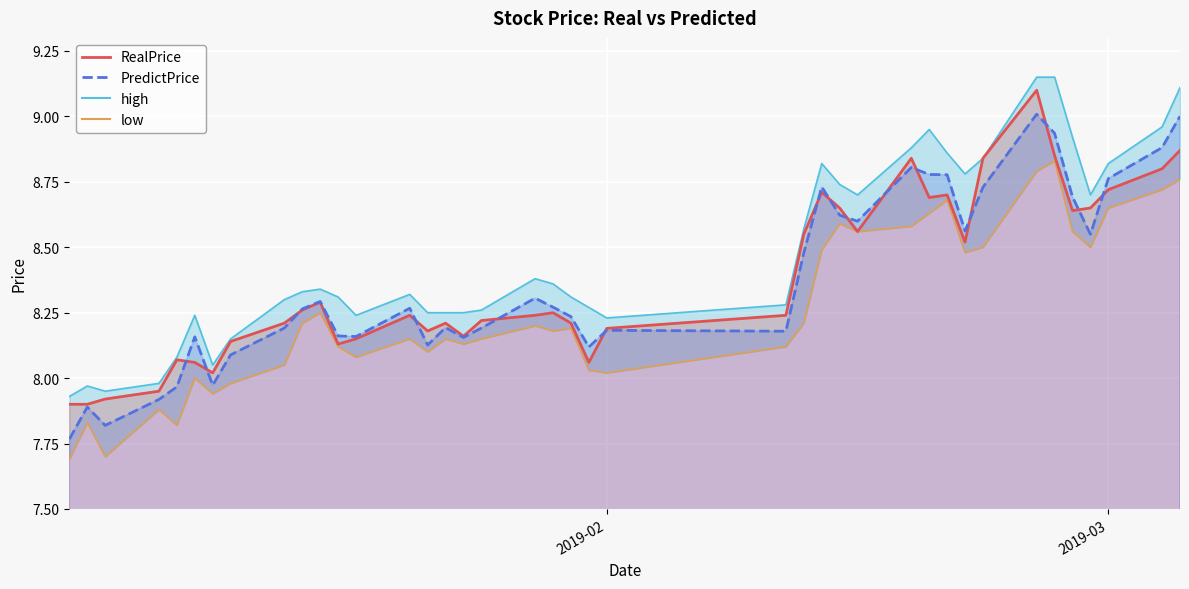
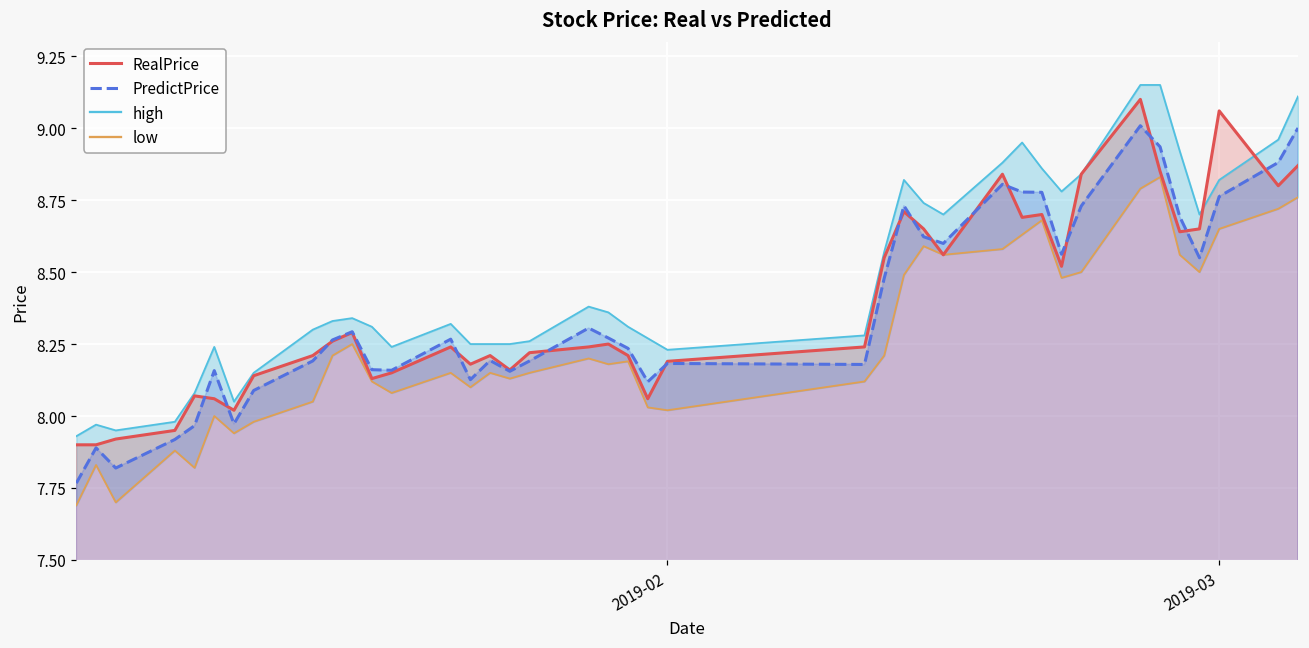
RealPrice, 2019-03: 8.72 -> 9.06
